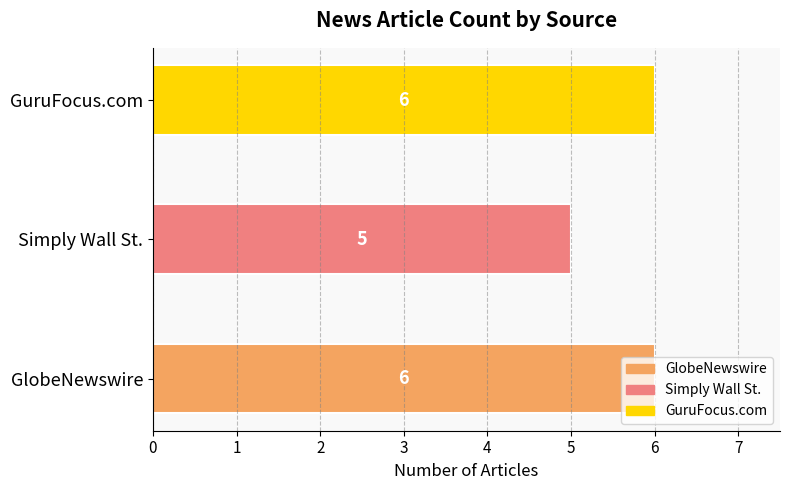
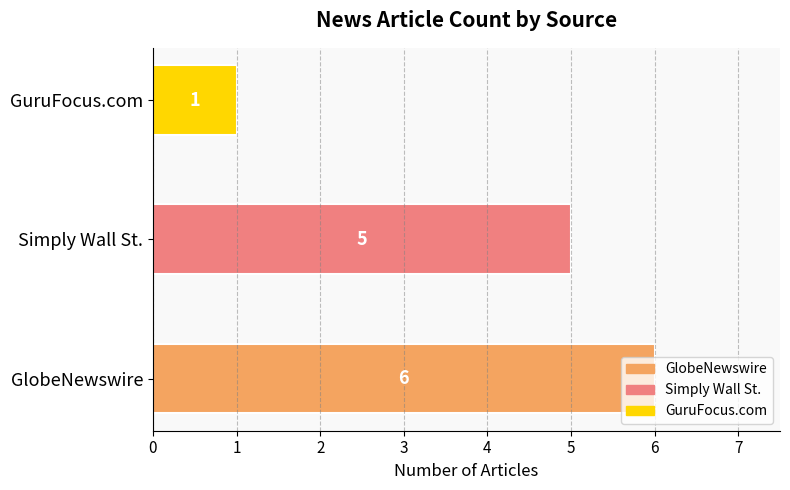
GuruFocus.com: 6 -> 1
